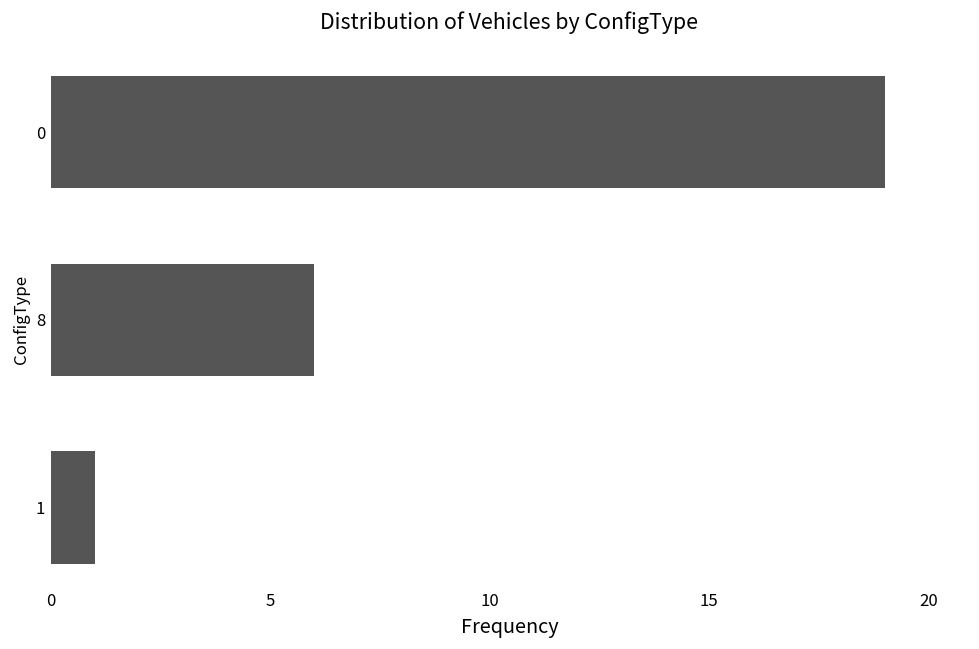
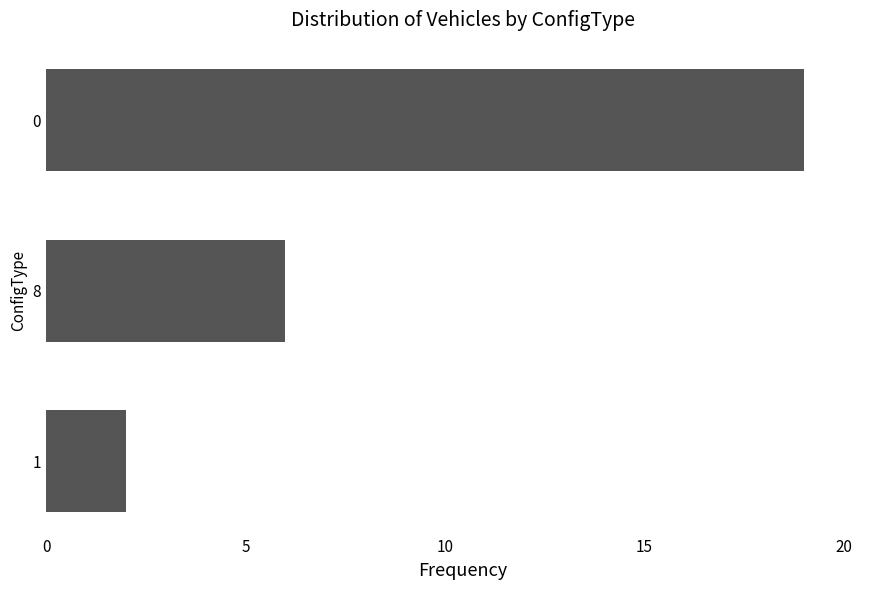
1: 1 -> 2
